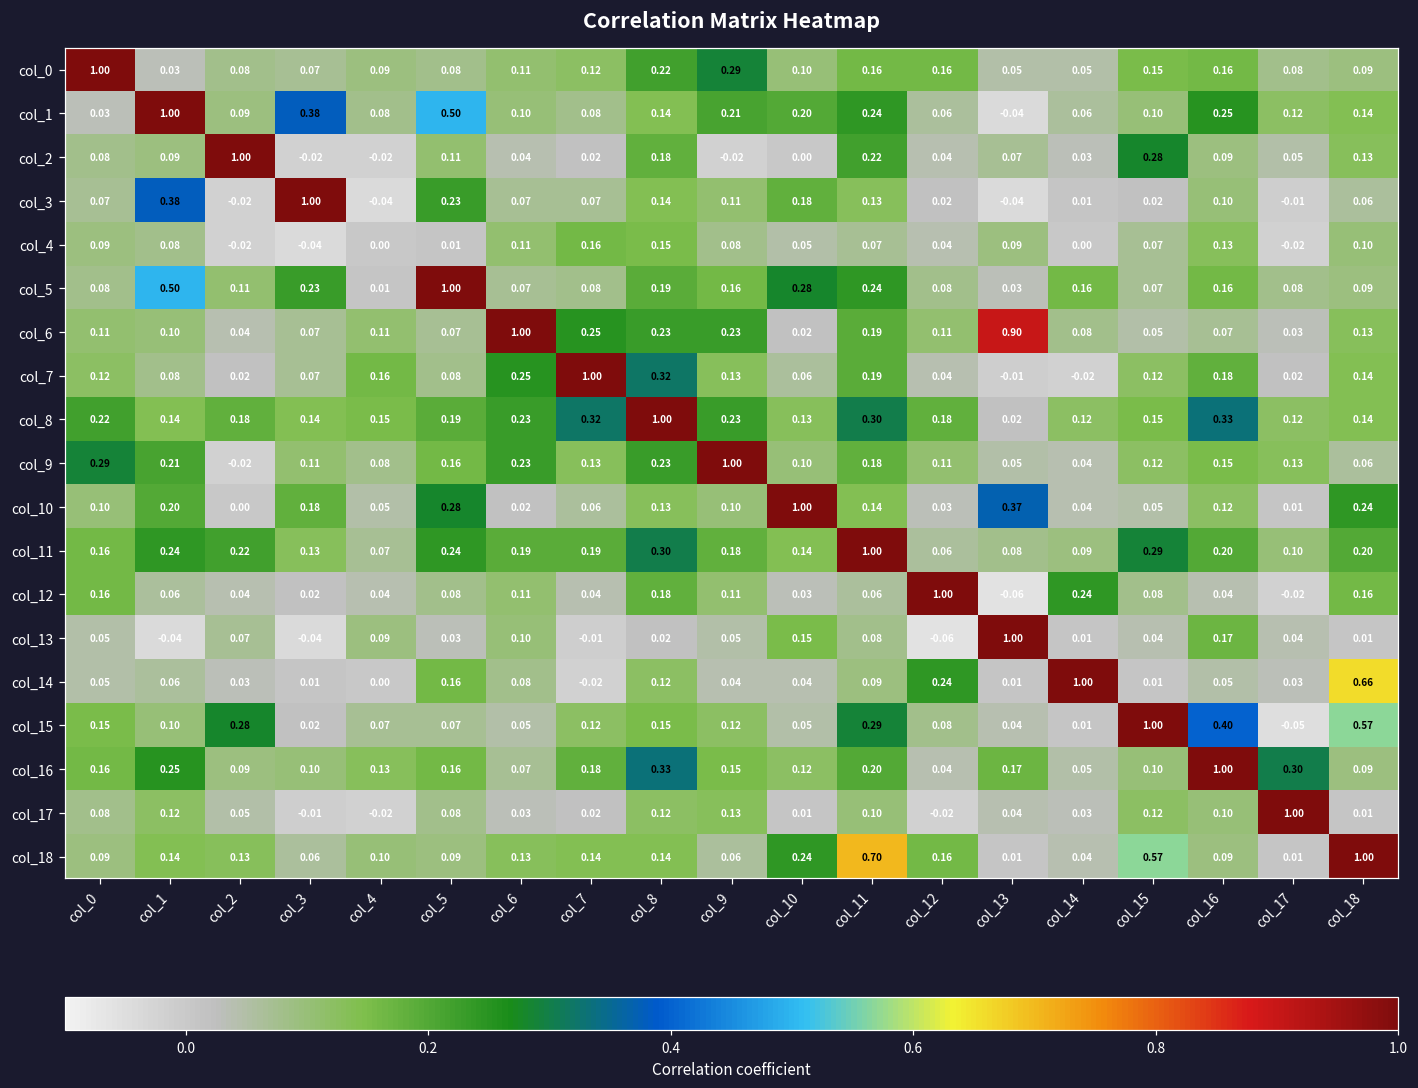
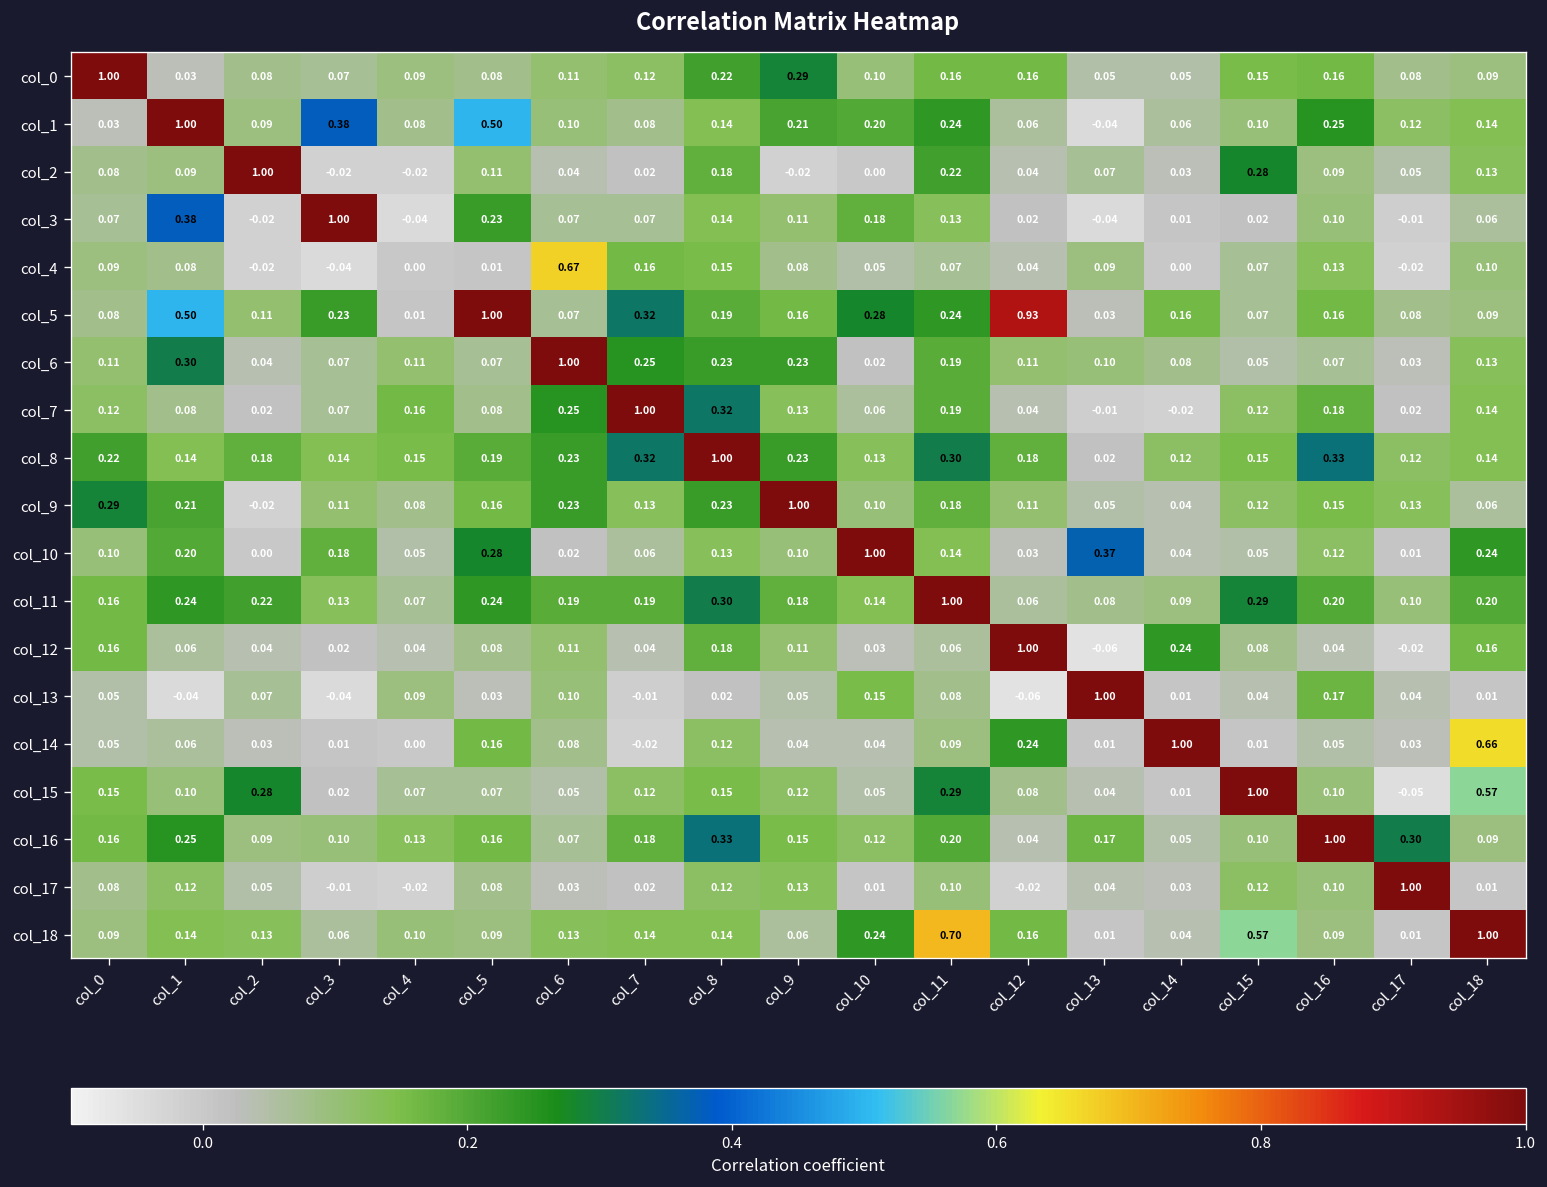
col_4, col_6: 0.11 -> 0.67
col_5, col_7: 0.08 -> 0.32
col_5, col_12: 0.08 -> 0.93
col_6, col_1: 0.10 -> 0.30
col_6, col_13: 0.90 -> 0.10
col_15, col_16: 0.40 -> 0.10
